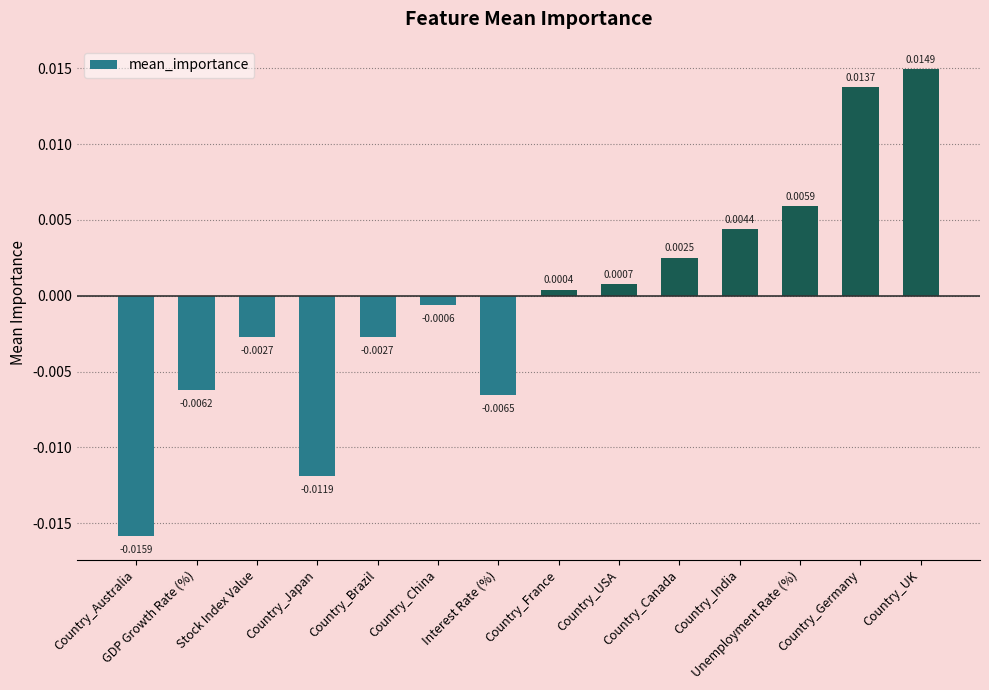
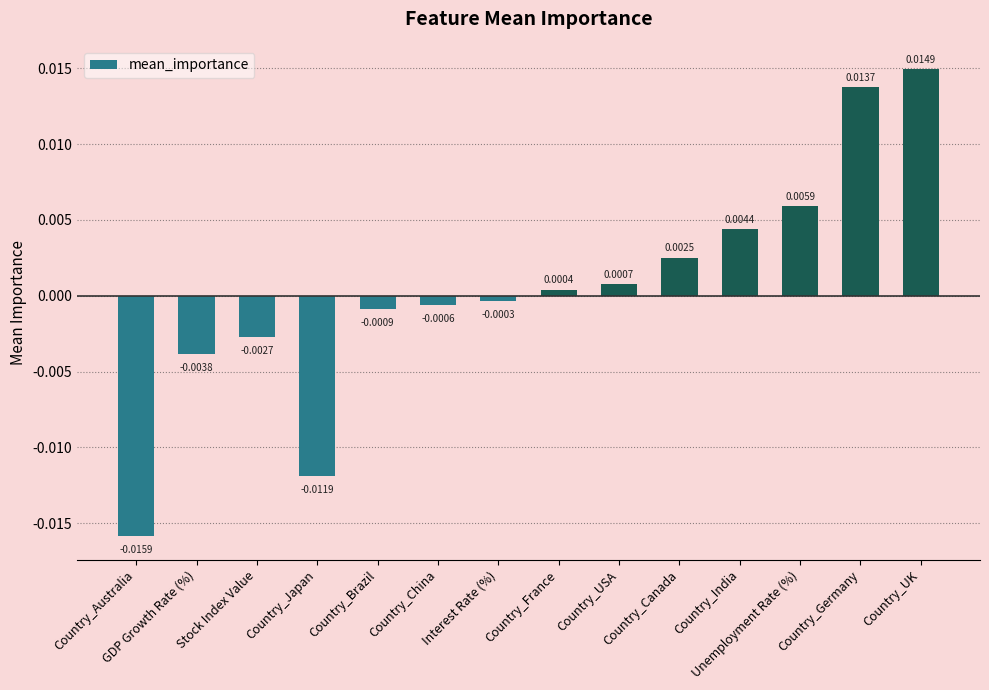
GDP Growth Rate (%): -0.0062 -> -0.0038
Country_Brazil: -0.0027 -> -0.0009
Interest Rate (%): -0.0065 -> -0.0003
